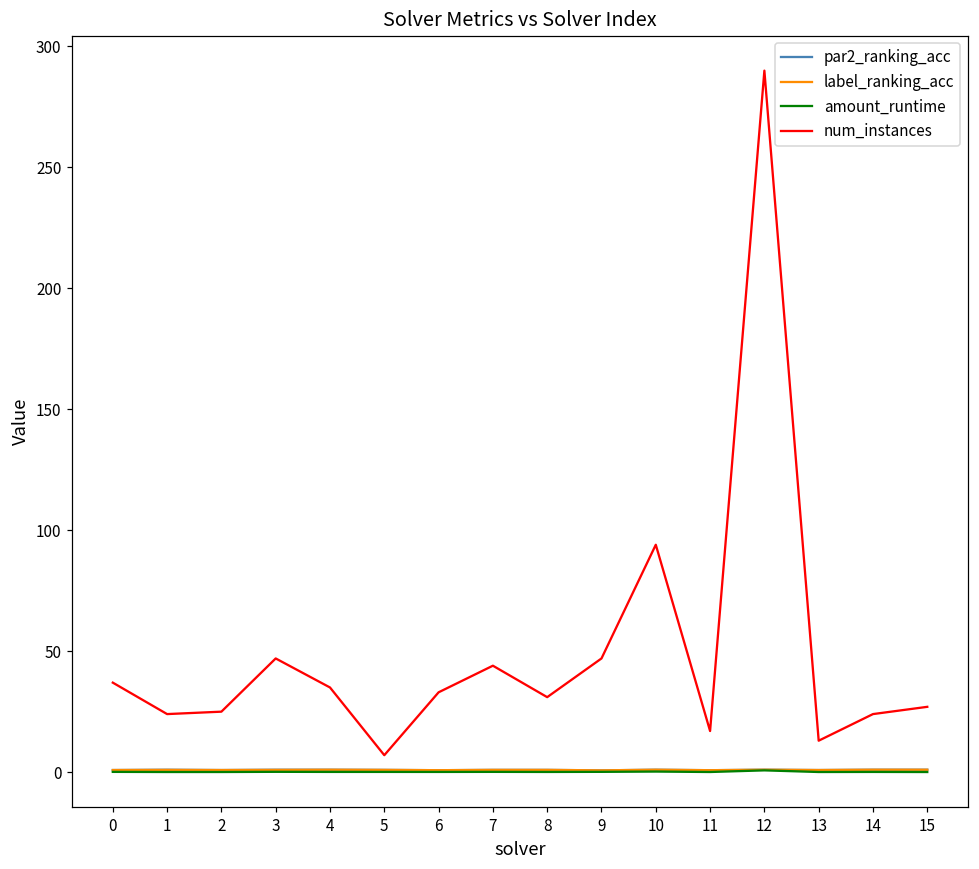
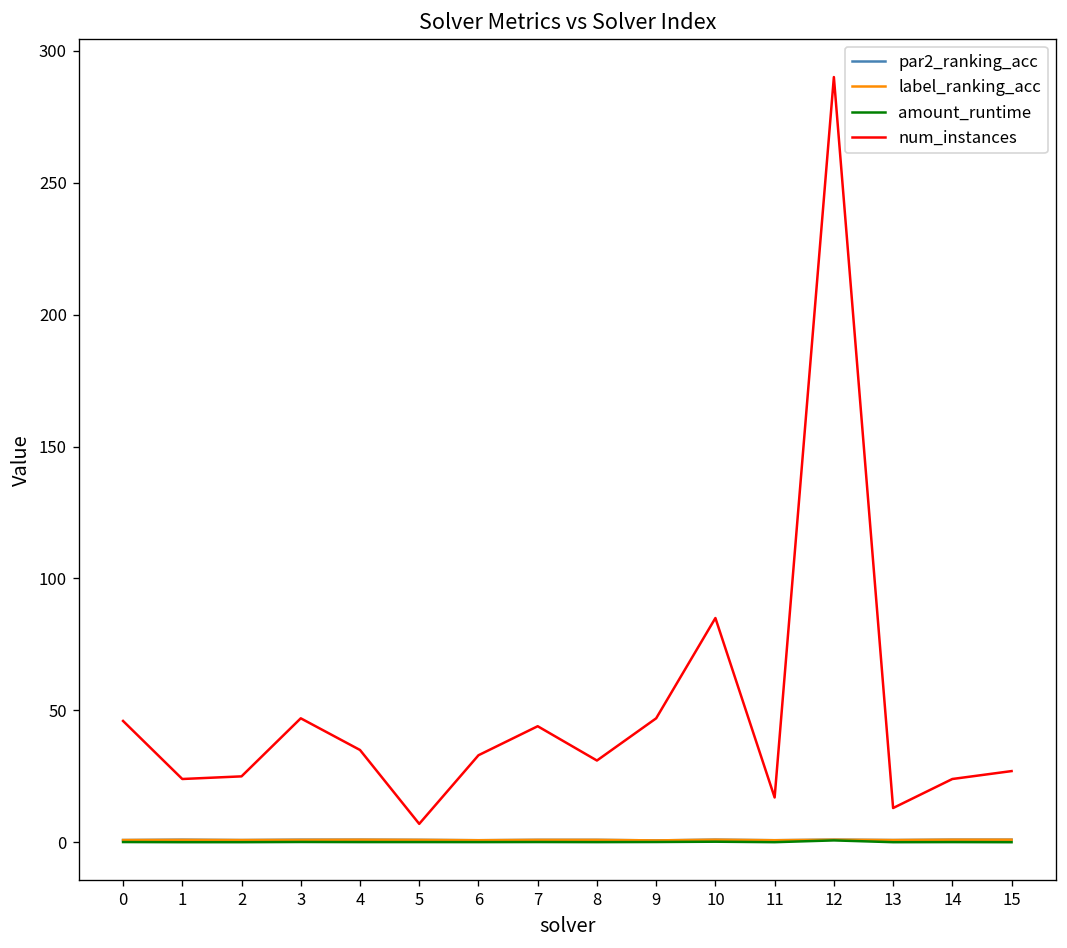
num_instances, 0: 37 -> 46
num_instances, 10: 94 -> 85
